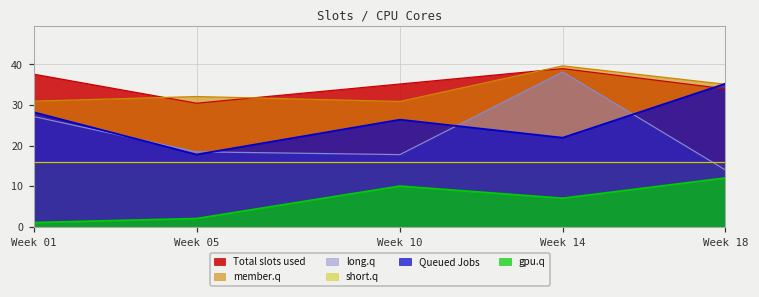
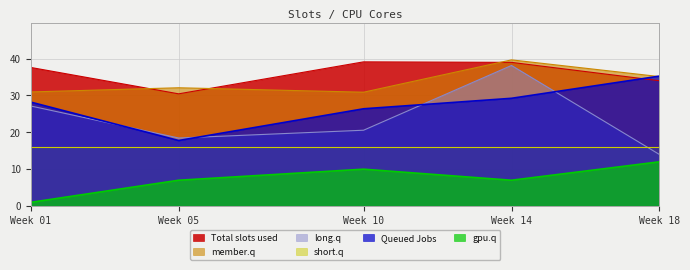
gpu.q, Week 05: 2 -> 7
Total slots used, Week 10: 35 -> 39
long.q, Week 10: 18 -> 21
Queued Jobs, Week 14: 22 -> 29
